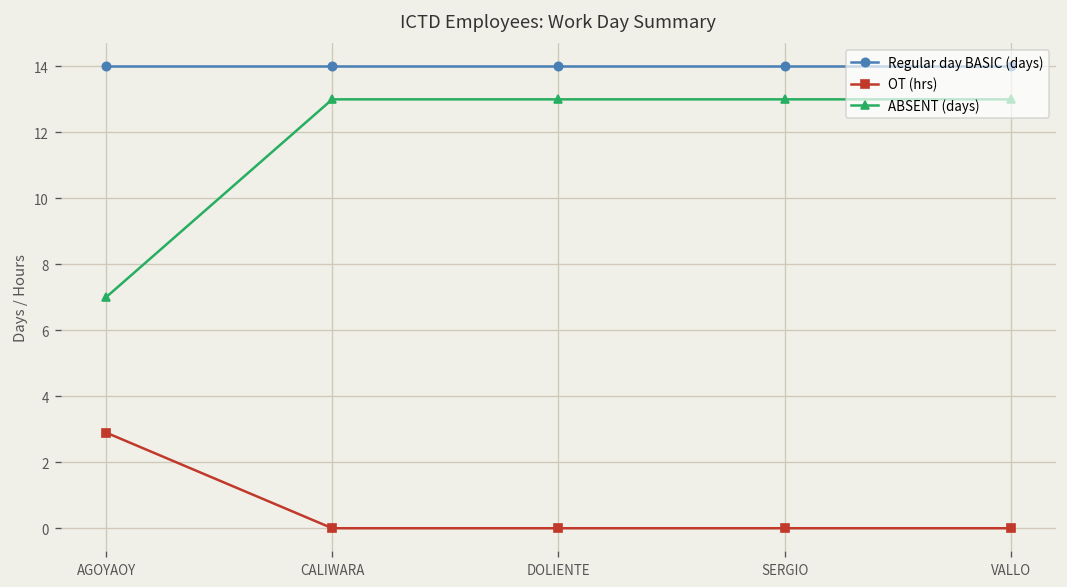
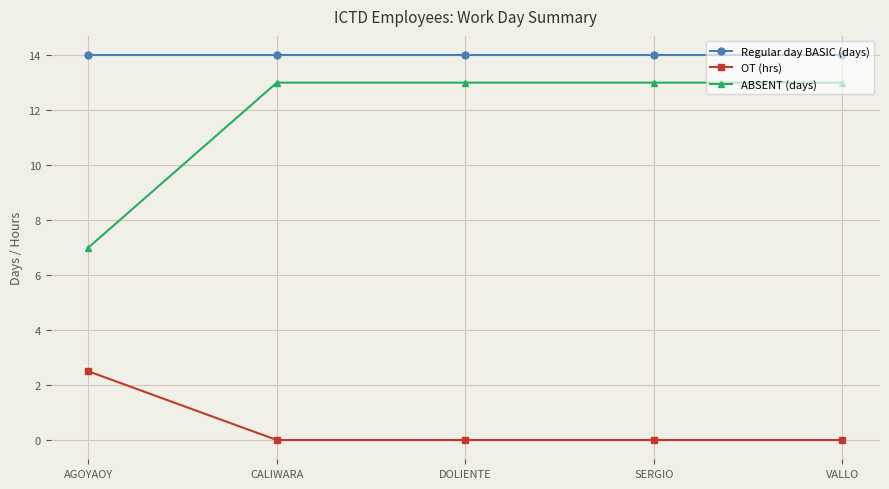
OT (hrs), AGOYAOY: 2.9 -> 2.5
